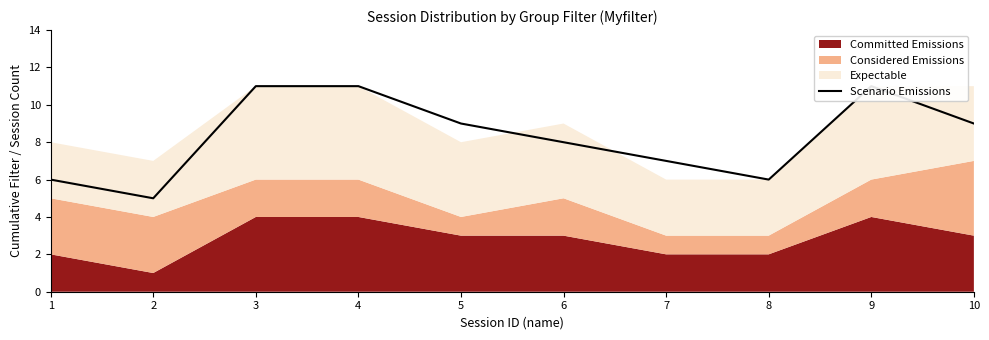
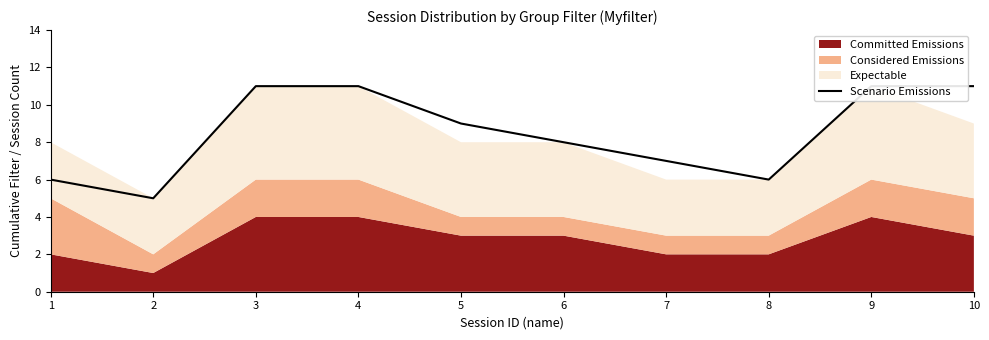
Considered Emissions, 2: 3 -> 1
Considered Emissions, 6: 2 -> 1
Scenario Emissions, 10: 9 -> 11
Considered Emissions, 10: 4 -> 2
